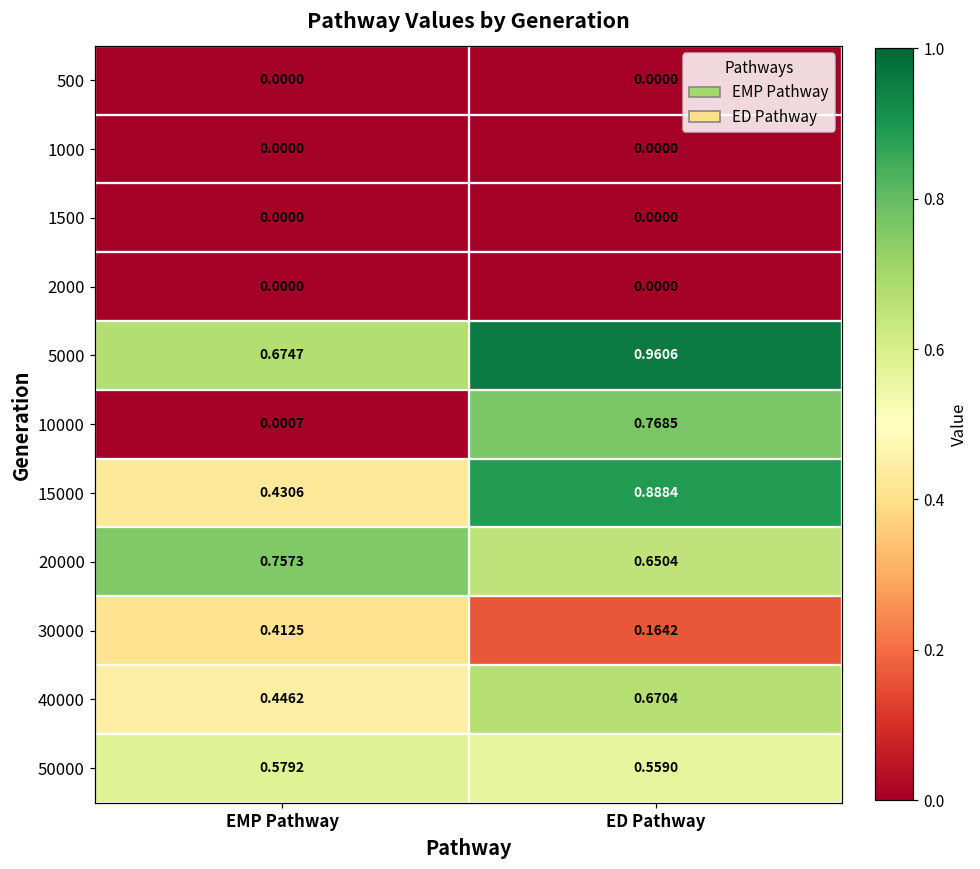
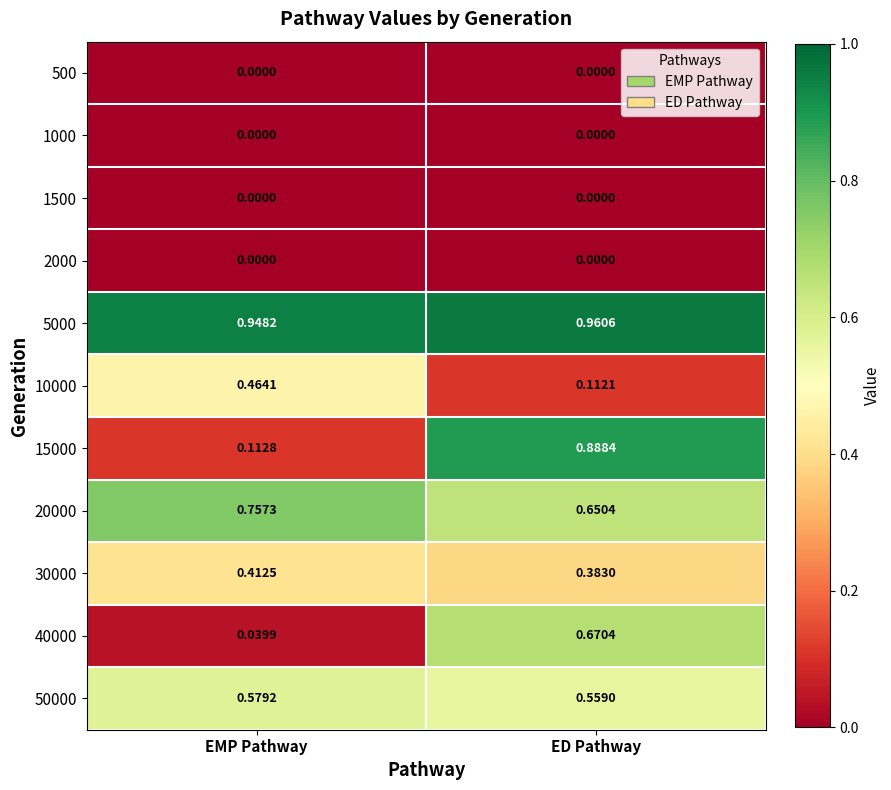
5000, EMP Pathway: 0.6747 -> 0.9482
10000, EMP Pathway: 0.0007 -> 0.4641
10000, ED Pathway: 0.7685 -> 0.1121
15000, EMP Pathway: 0.4306 -> 0.1128
30000, ED Pathway: 0.1642 -> 0.3830
40000, EMP Pathway: 0.4462 -> 0.0399
